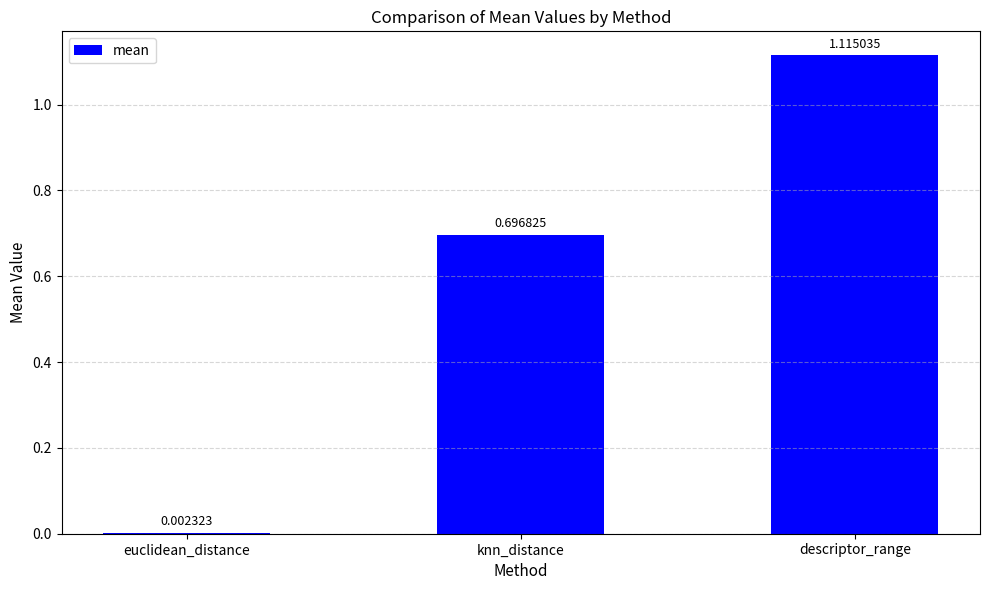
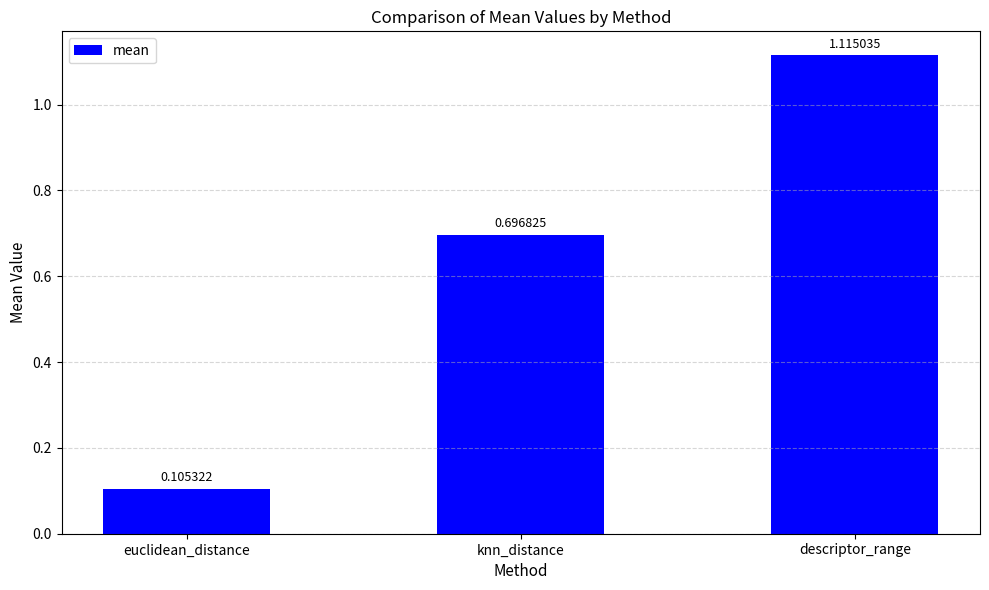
euclidean_distance: 0.002323 -> 0.105322
